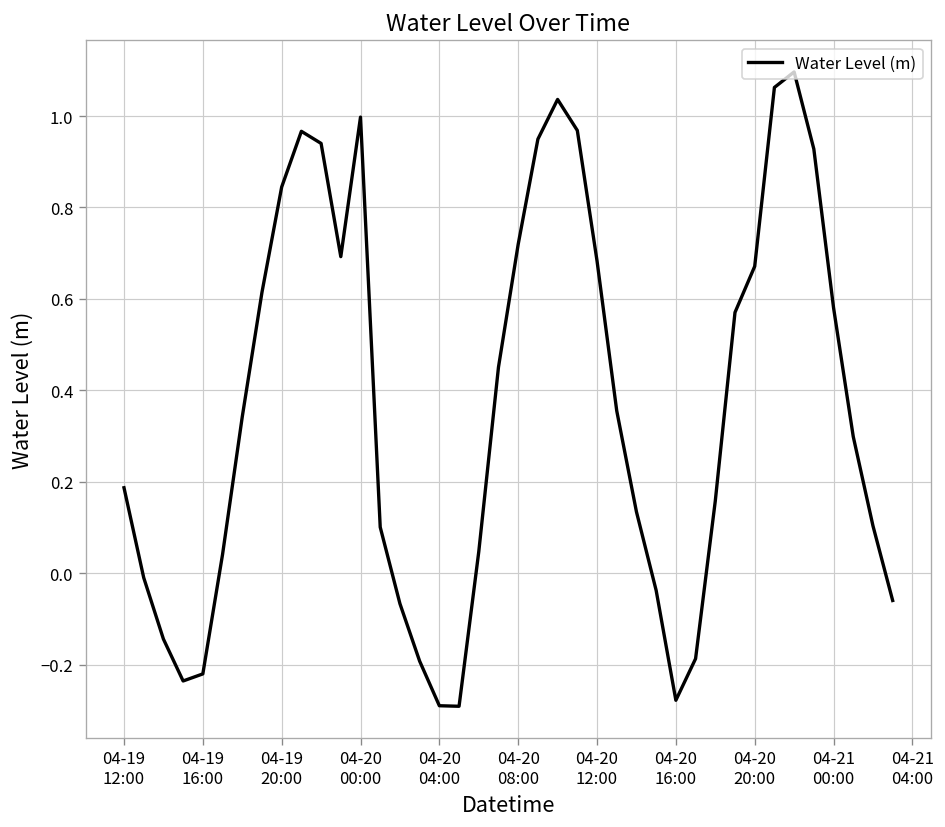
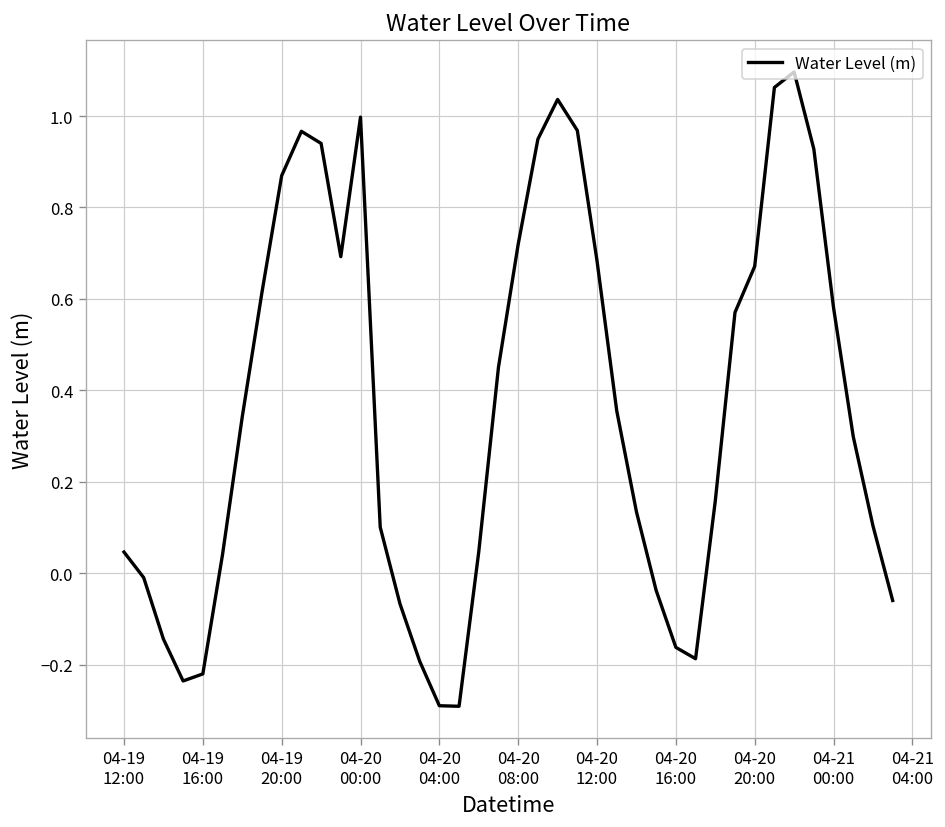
04-19 12:00: 0.19 -> 0.05
04-19 20:00: 0.84 -> 0.87
04-20 16:00: -0.28 -> -0.16
